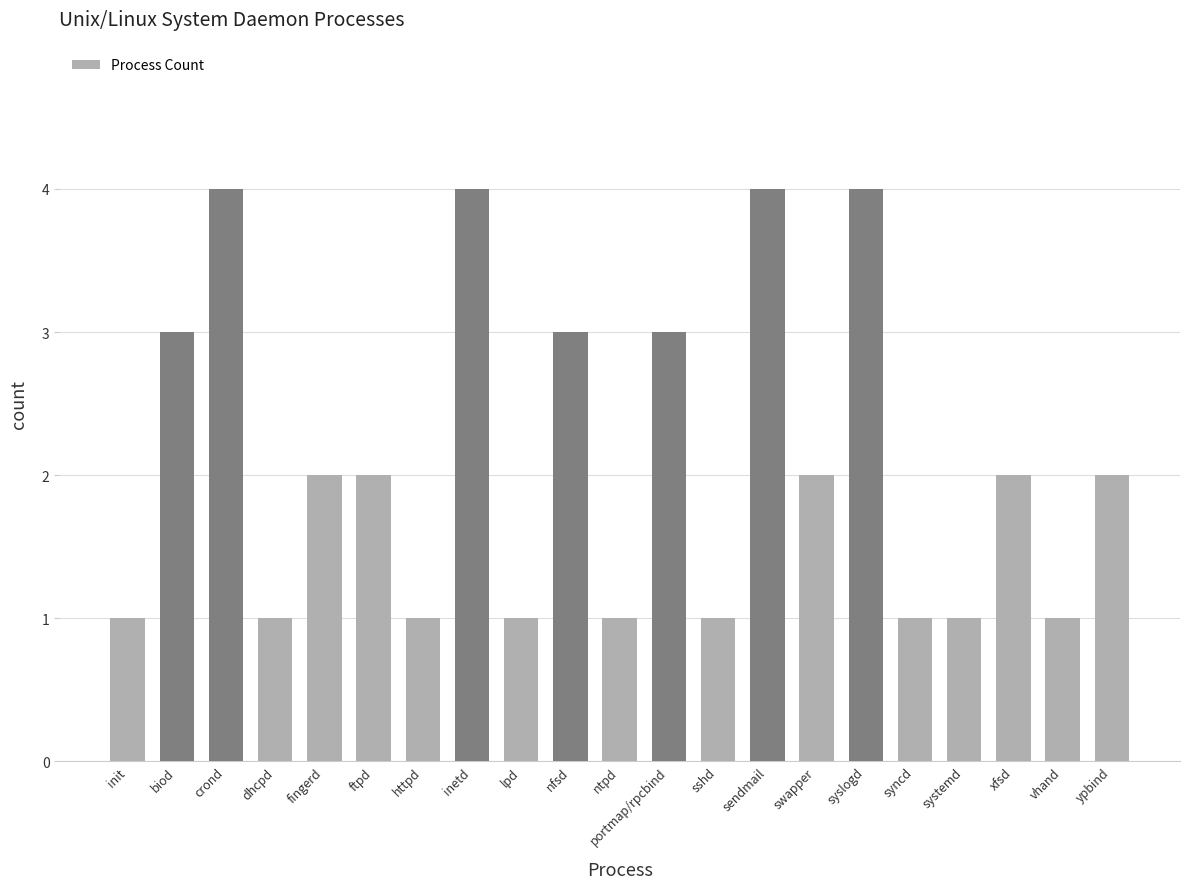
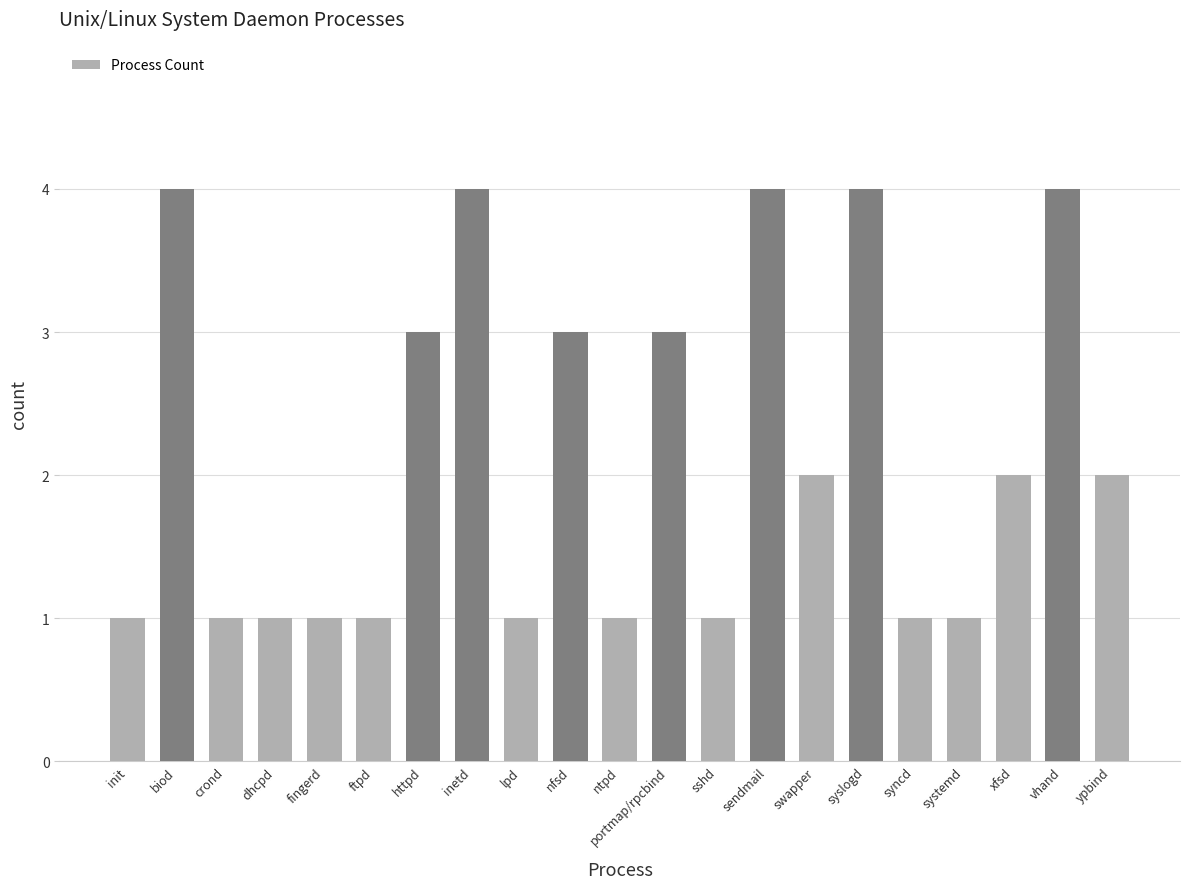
biod: 3 -> 4
crond: 4 -> 1
fingerd: 2 -> 1
ftpd: 2 -> 1
httpd: 1 -> 3
vhand: 1 -> 4
